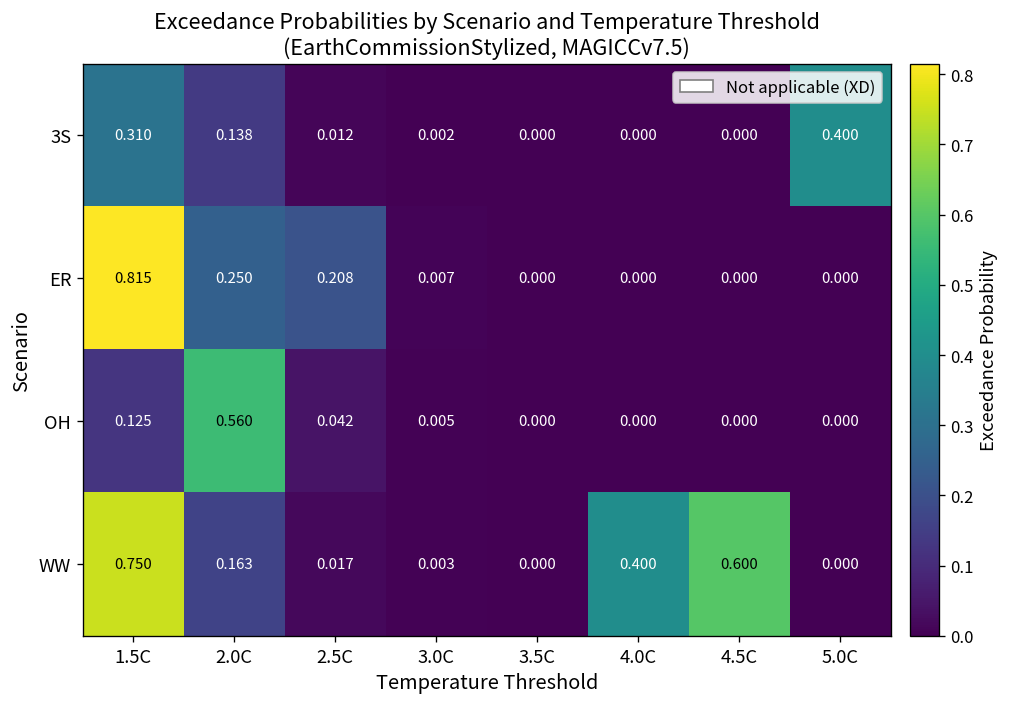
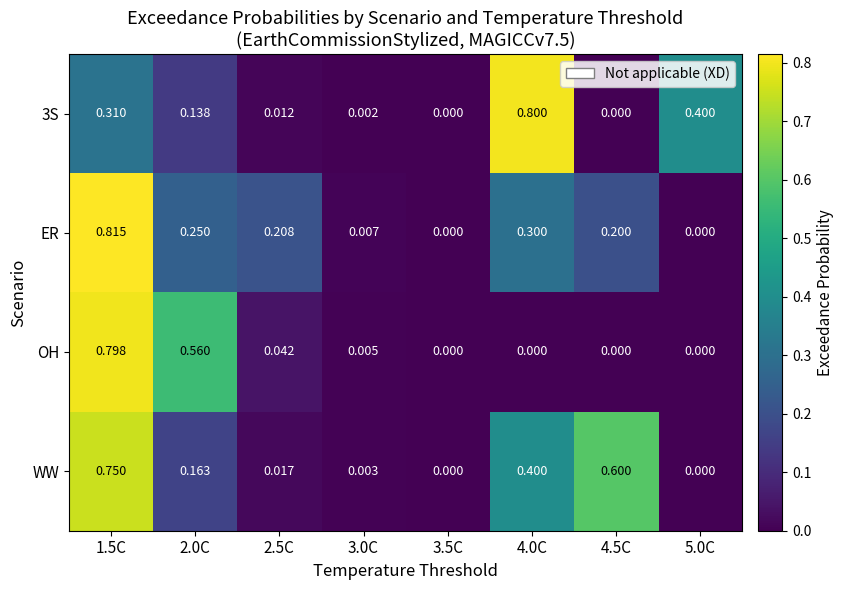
3S, 4.0C: 0.000 -> 0.800
ER, 4.0C: 0.000 -> 0.300
ER, 4.5C: 0.000 -> 0.200
OH, 1.5C: 0.125 -> 0.798
